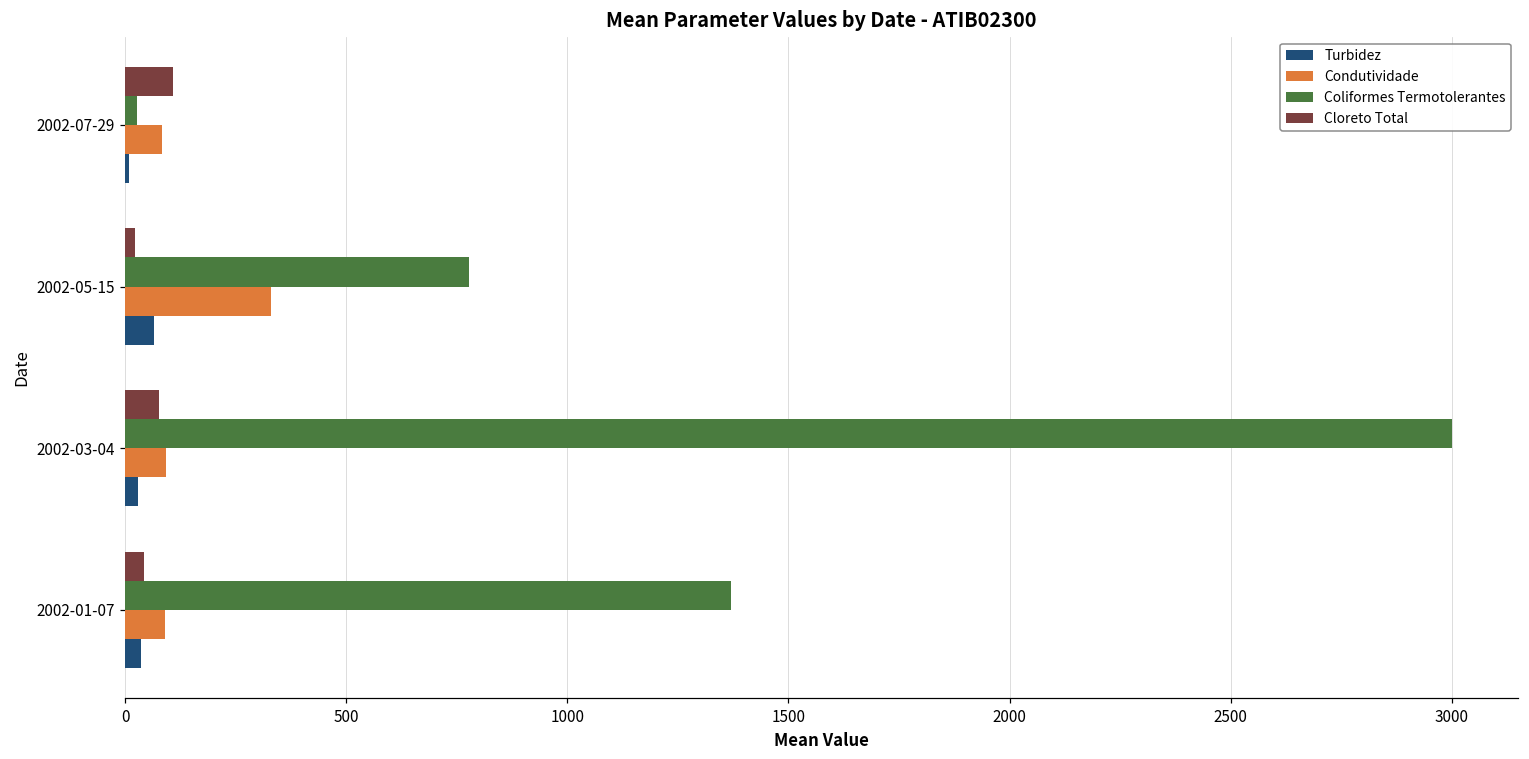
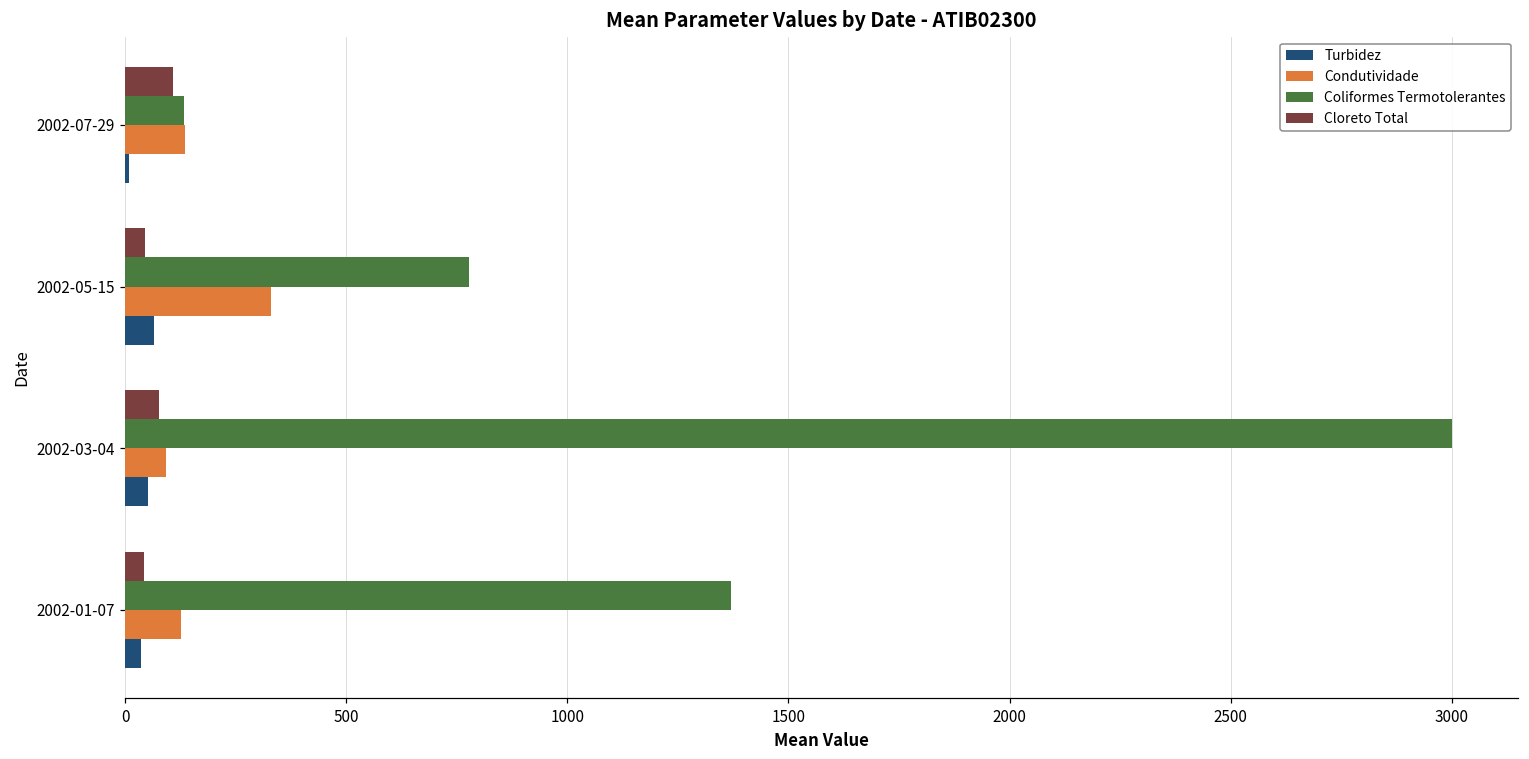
Coliformes Termotolerantes, 2002-07-29: 30 -> 130
Condutividade, 2002-07-29: 80 -> 140
Cloreto Total, 2002-05-15: 20 -> 50
Turbidez, 2002-03-04: 30 -> 50
Condutividade, 2002-01-07: 90 -> 130
